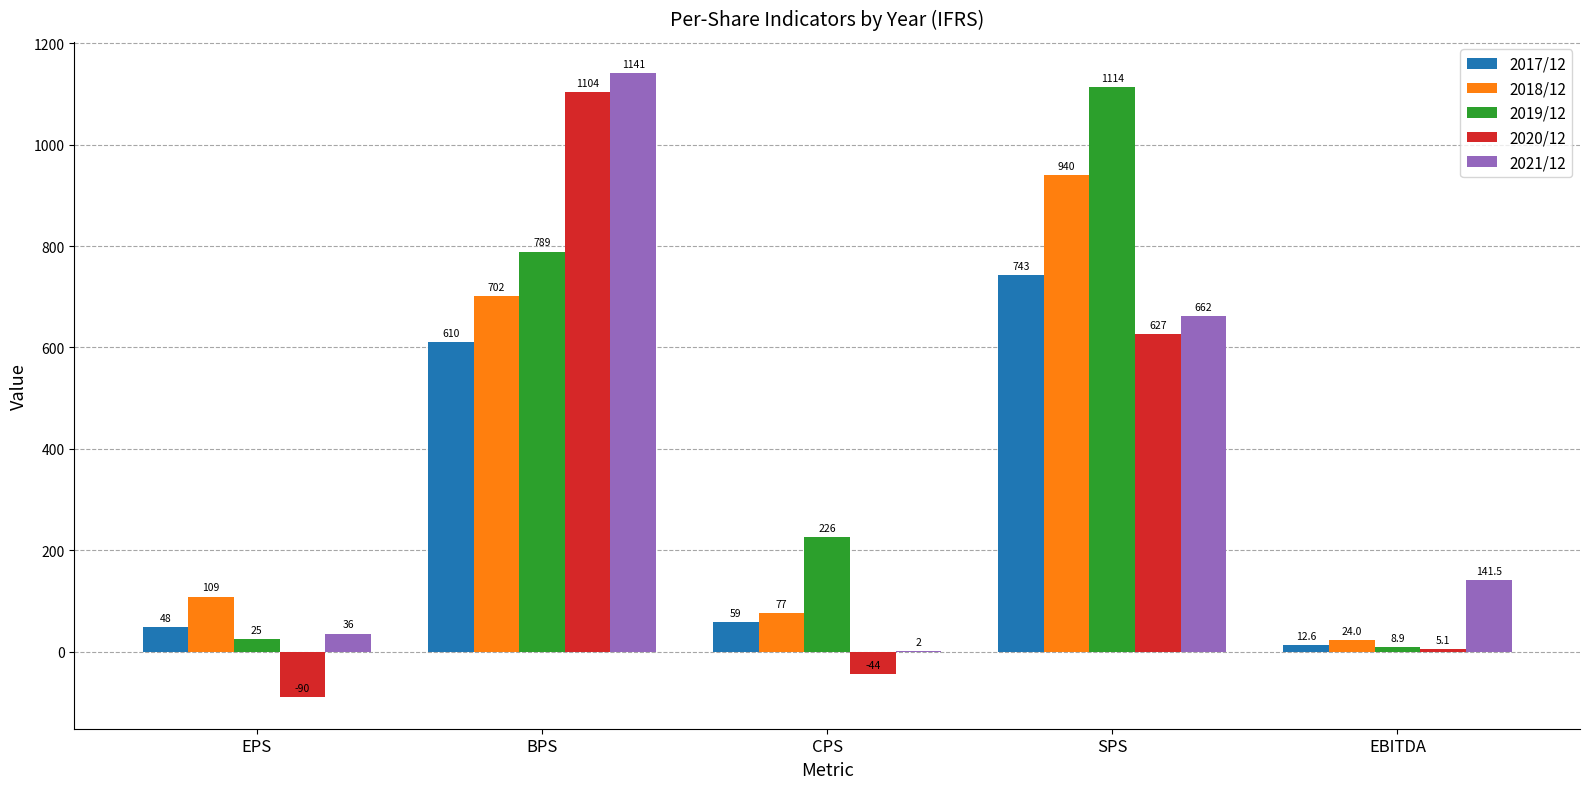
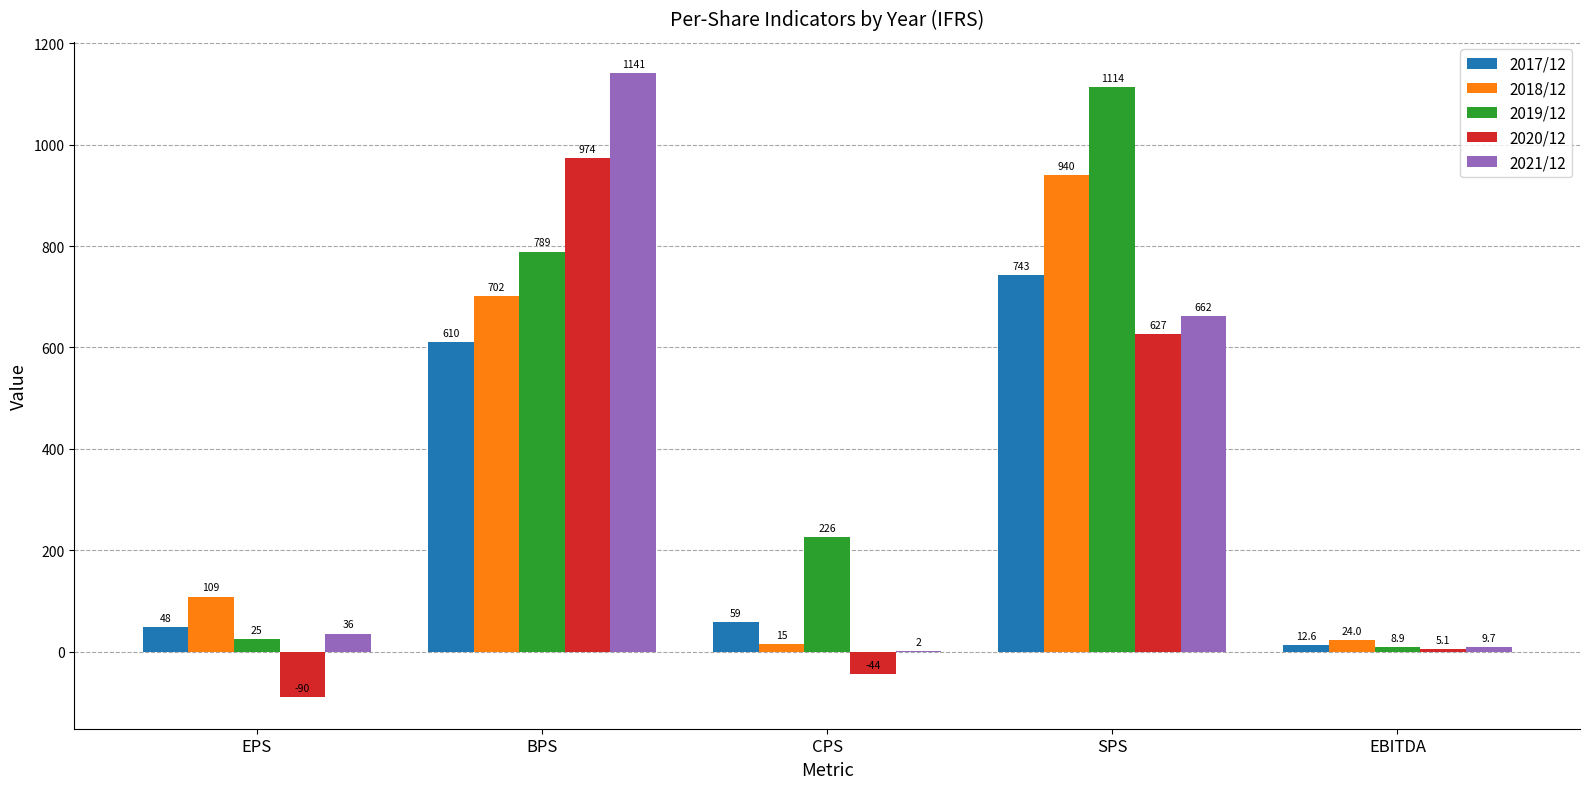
2020/12, BPS: 1104 -> 974
2018/12, CPS: 77 -> 15
2021/12, EBITDA: 141.5 -> 9.7
